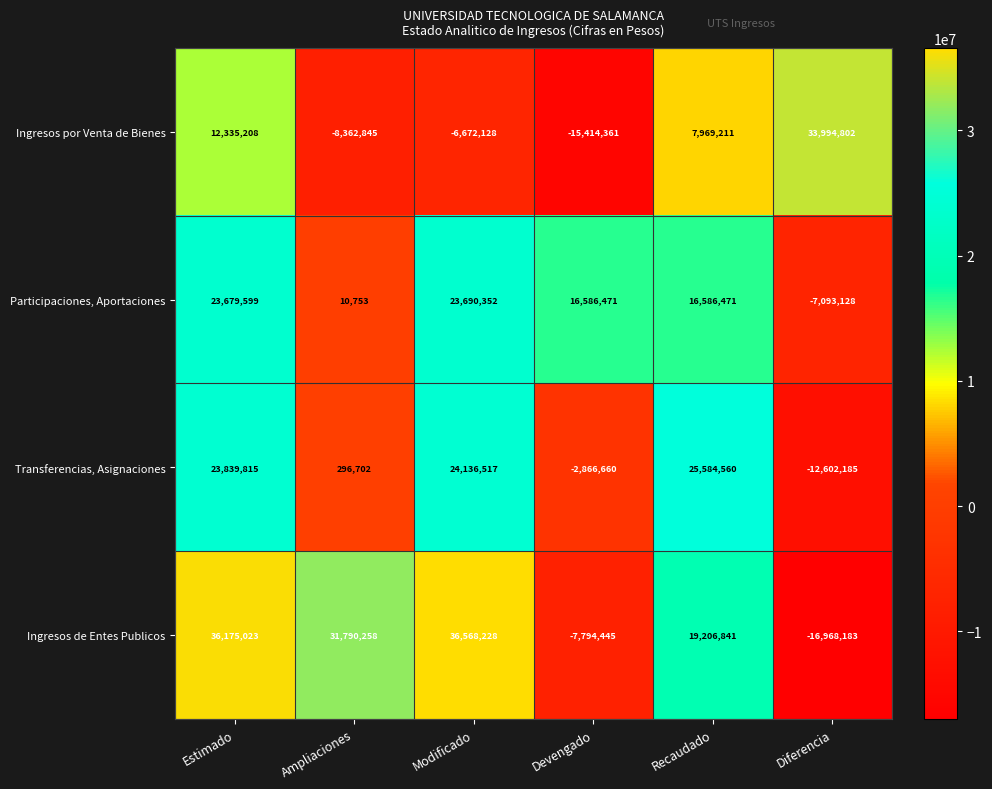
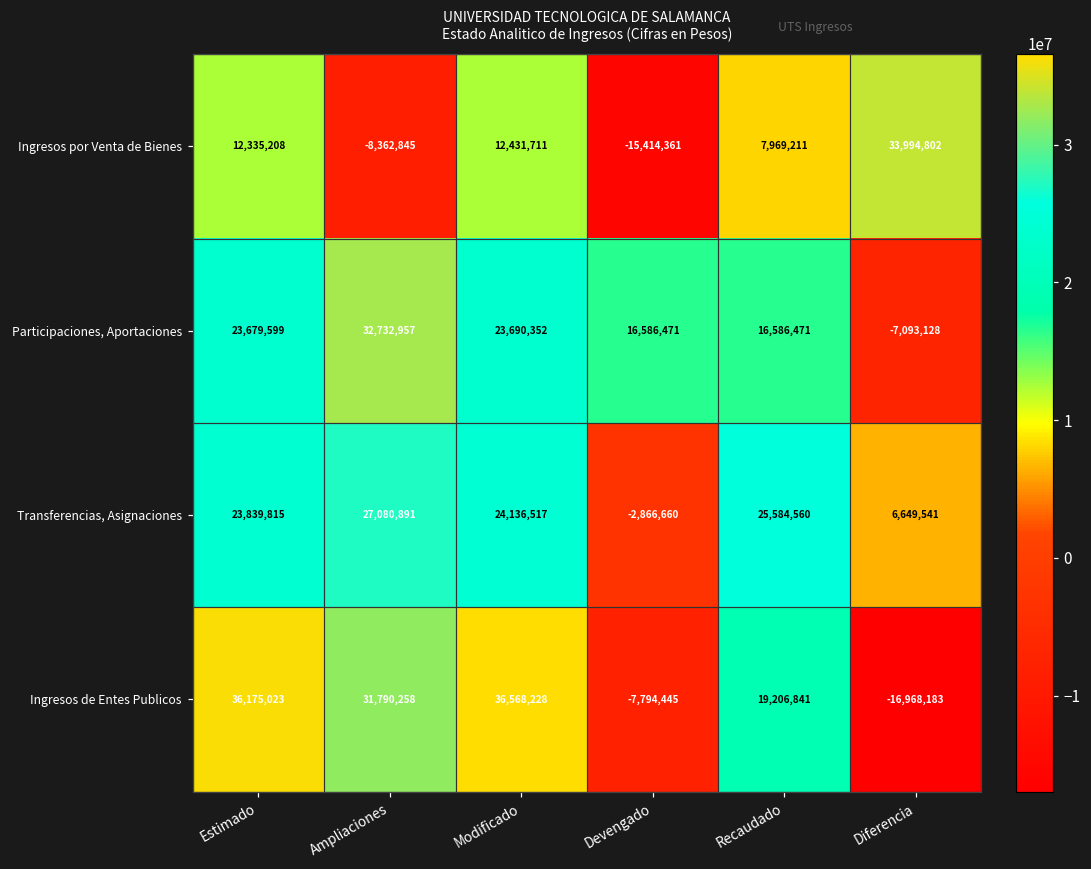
Ingresos por Venta de Bienes, Modificado: -6,672,128 -> 12,431,711
Participaciones, Aportaciones, Ampliaciones: 10,753 -> 32,732,957
Transferencias, Asignaciones, Ampliaciones: 296,702 -> 27,080,891
Transferencias, Asignaciones, Diferencia: -12,602,185 -> 6,649,541
